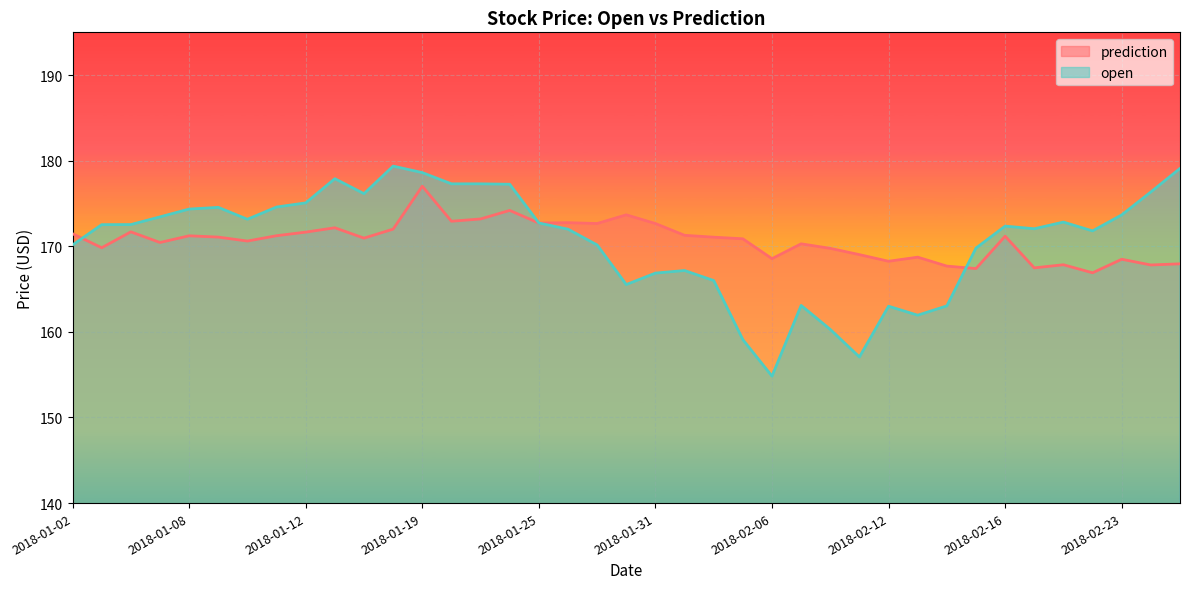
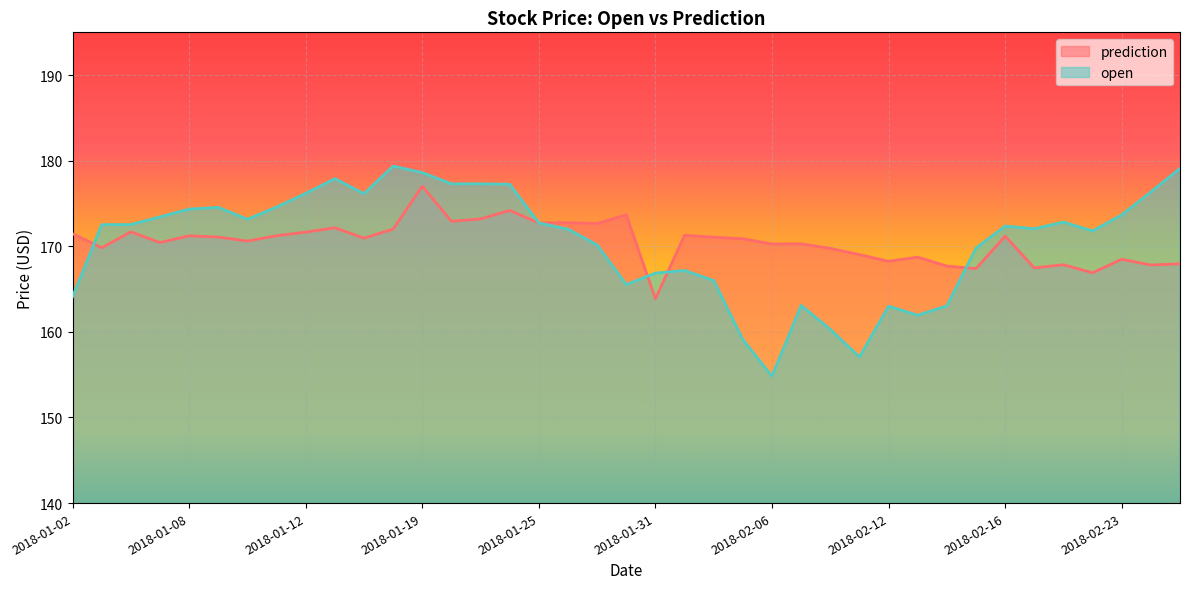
open, 2018-01-02: 170 -> 164
open, 2018-01-12: 175 -> 176
prediction, 2018-01-31: 173 -> 164
prediction, 2018-02-06: 169 -> 170
